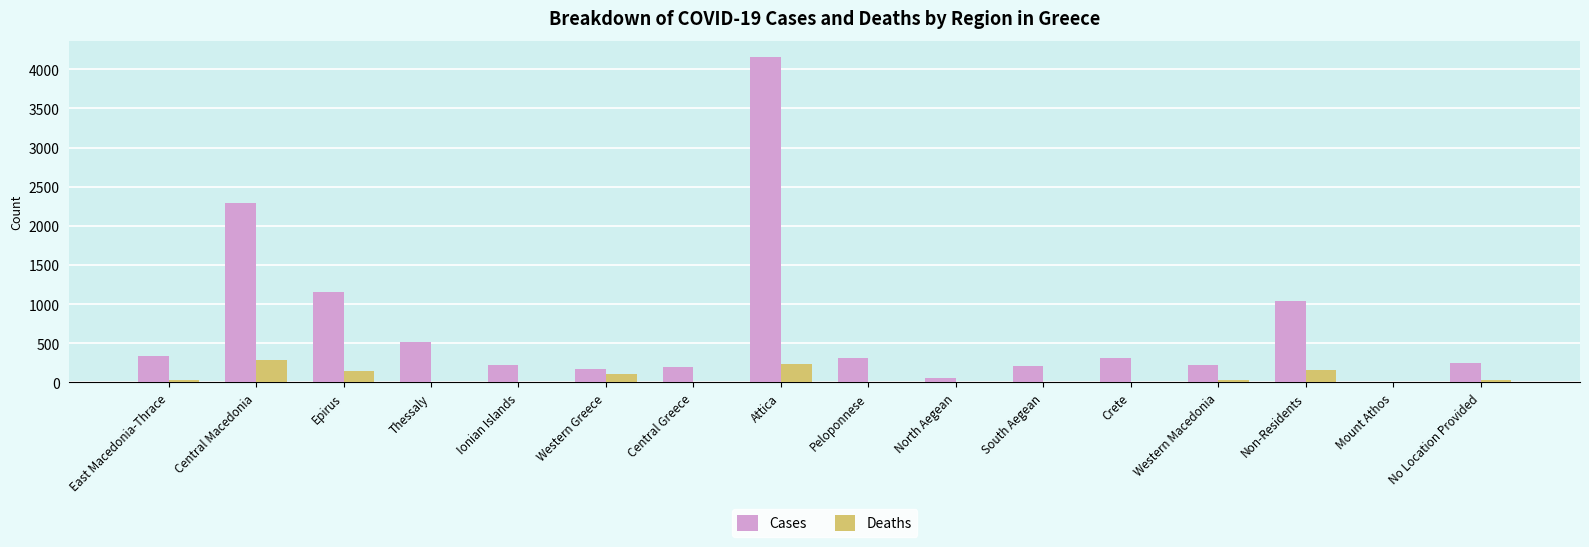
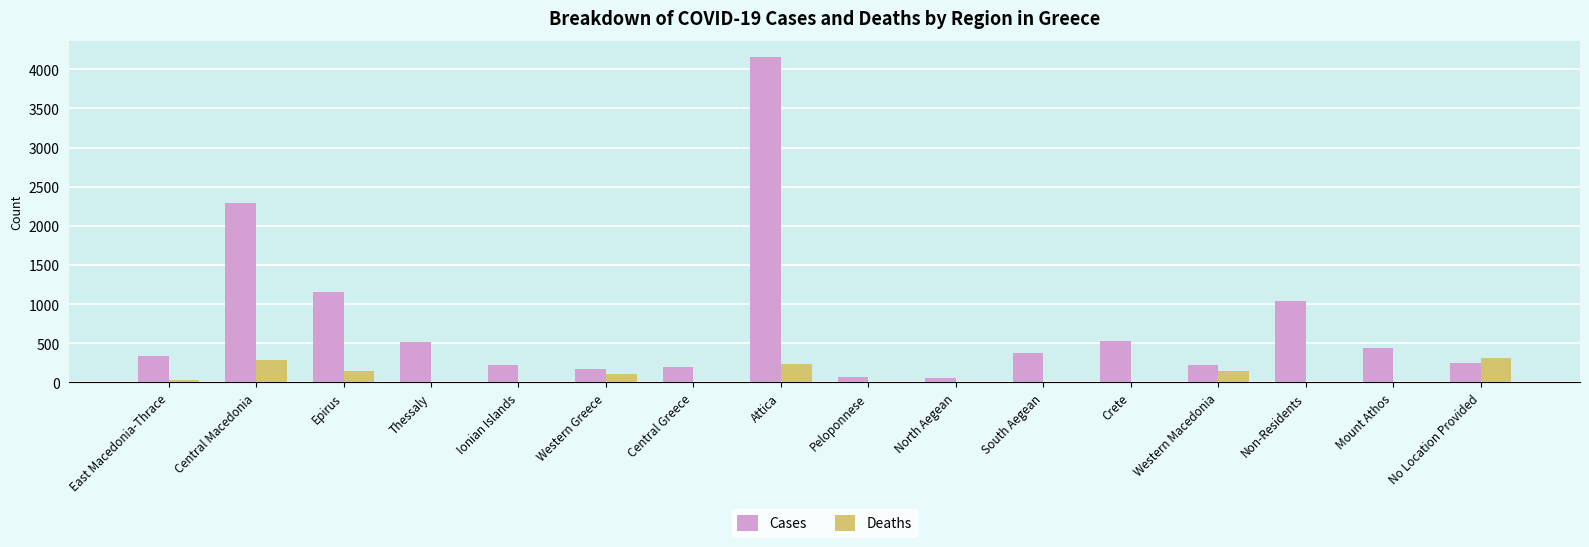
Cases, Peloponnese: 300 -> 100
Cases, South Aegean: 200 -> 400
Cases, Crete: 300 -> 500
Deaths, Western Macedonia: 0 -> 100
Deaths, Non-Residents: 200 -> 0
Cases, Mount Athos: 0 -> 400
Deaths, No Location Provided: 0 -> 300
